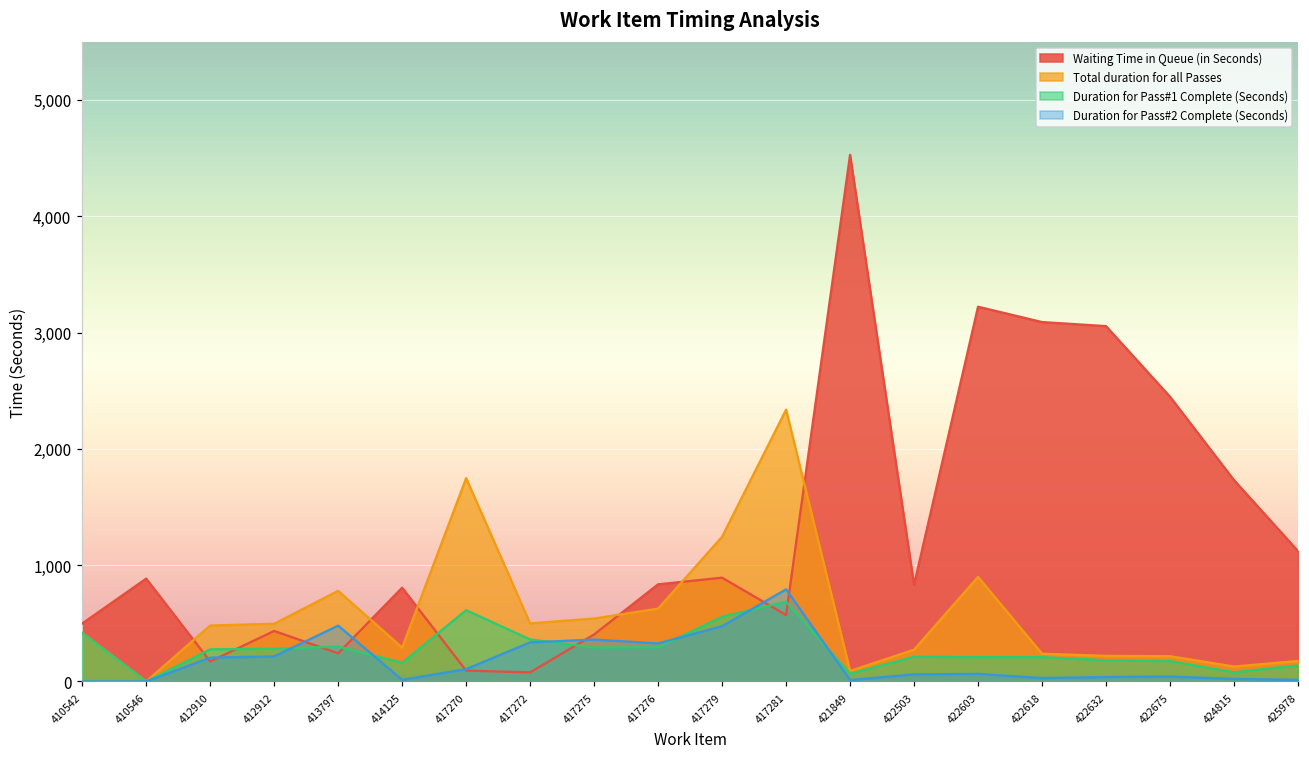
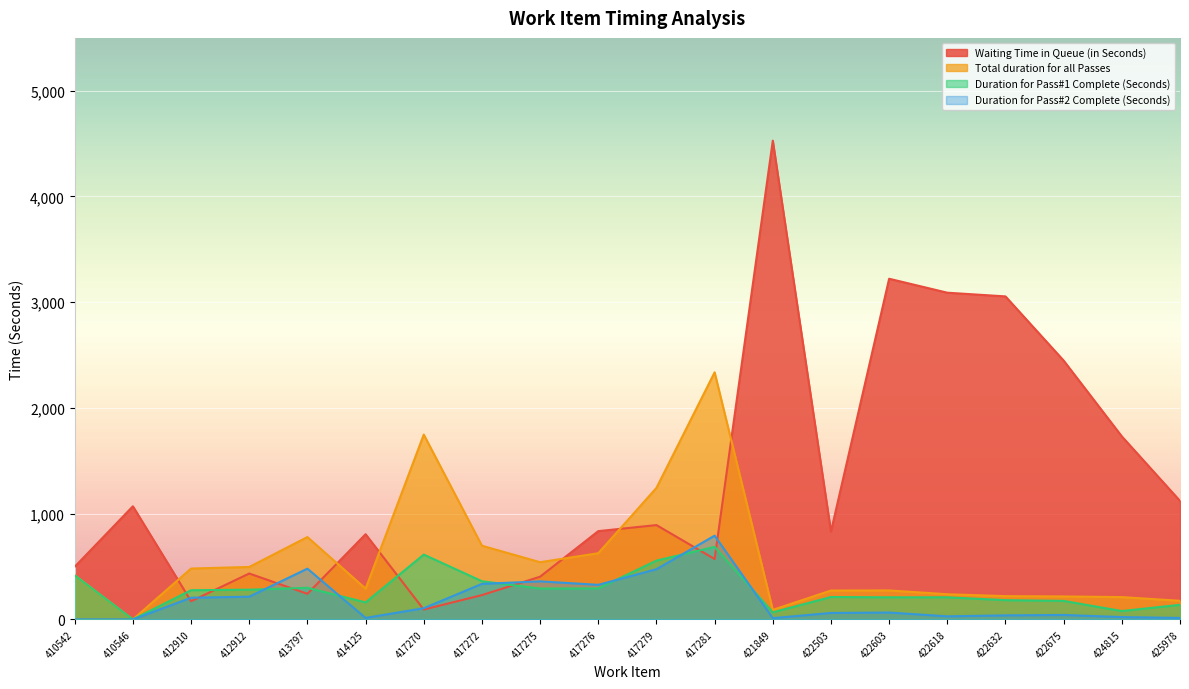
Waiting Time in Queue (in Seconds), 410546: 880 -> 1,070
Waiting Time in Queue (in Seconds), 417272: 80 -> 230
Total duration for all Passes, 417272: 500 -> 700
Total duration for all Passes, 422603: 900 -> 270
Total duration for all Passes, 424815: 130 -> 210
